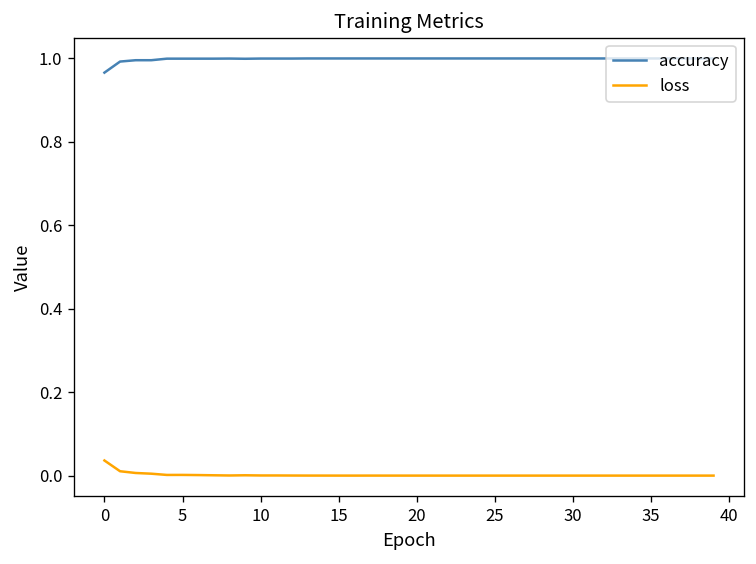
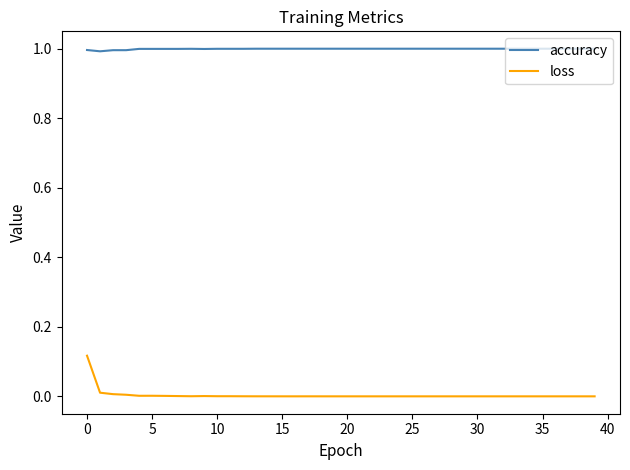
accuracy, 0: 0.97 -> 1.00
loss, 0: 0.04 -> 0.12
